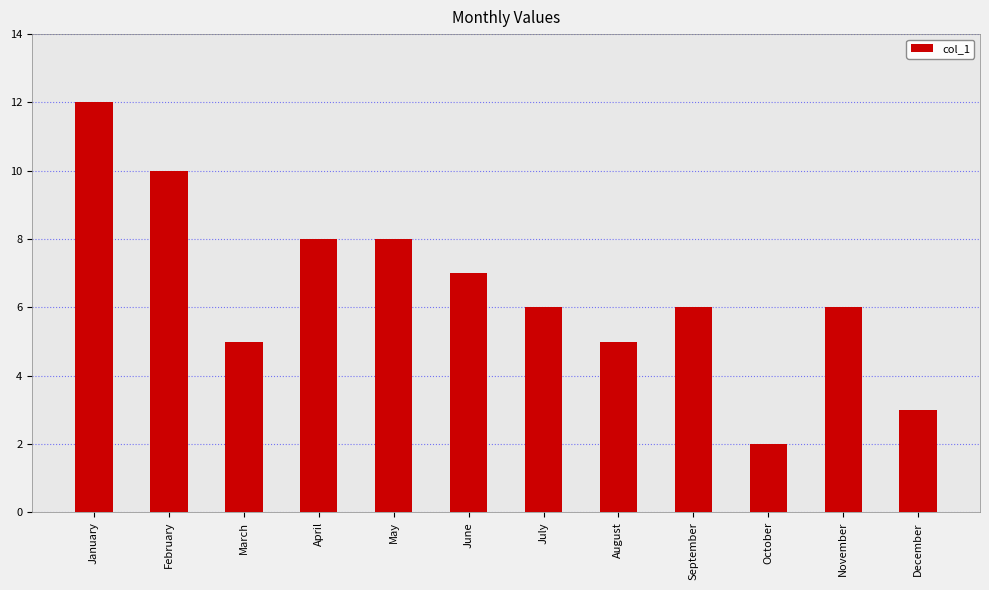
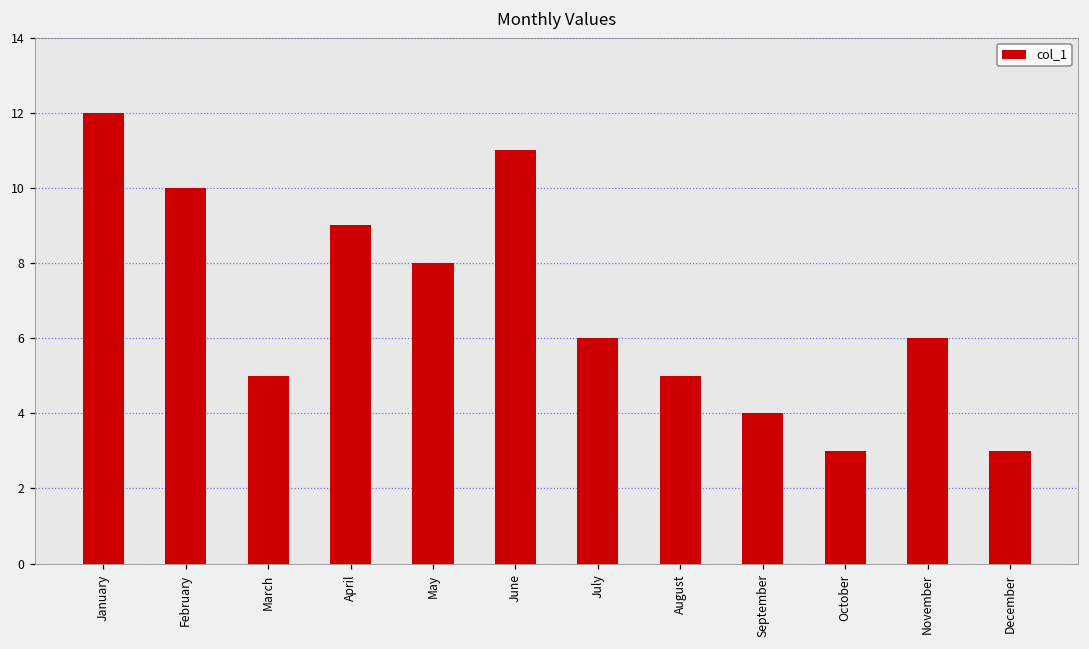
April: 8 -> 9
June: 7 -> 11
September: 6 -> 4
October: 2 -> 3
